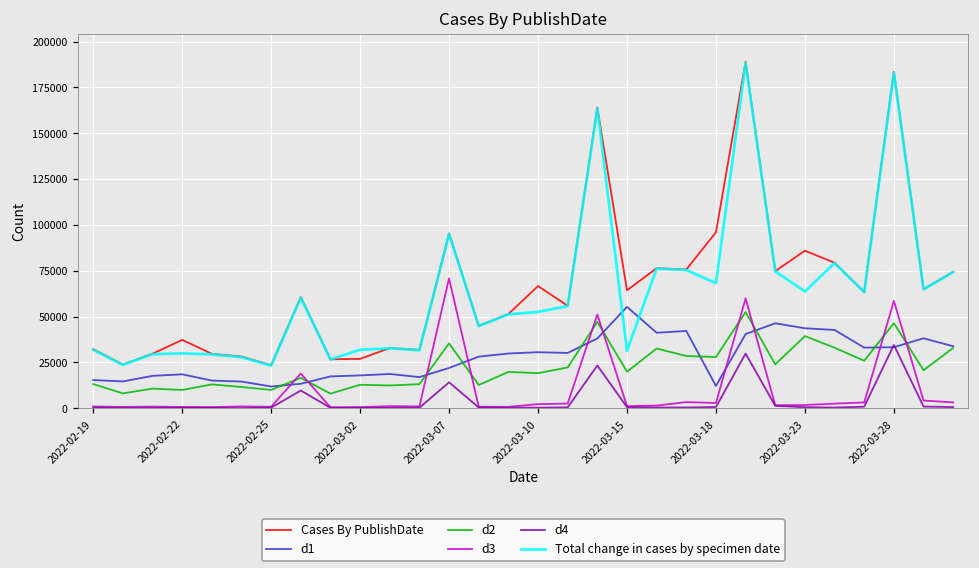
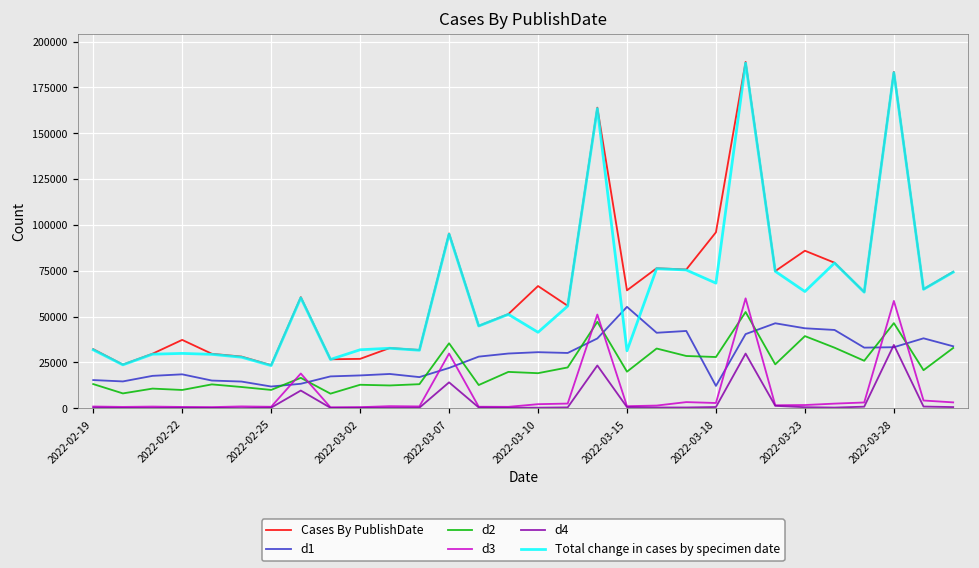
d3, 2022-03-07: 71000 -> 30000
Total change in cases by specimen date, 2022-03-10: 53000 -> 41000
